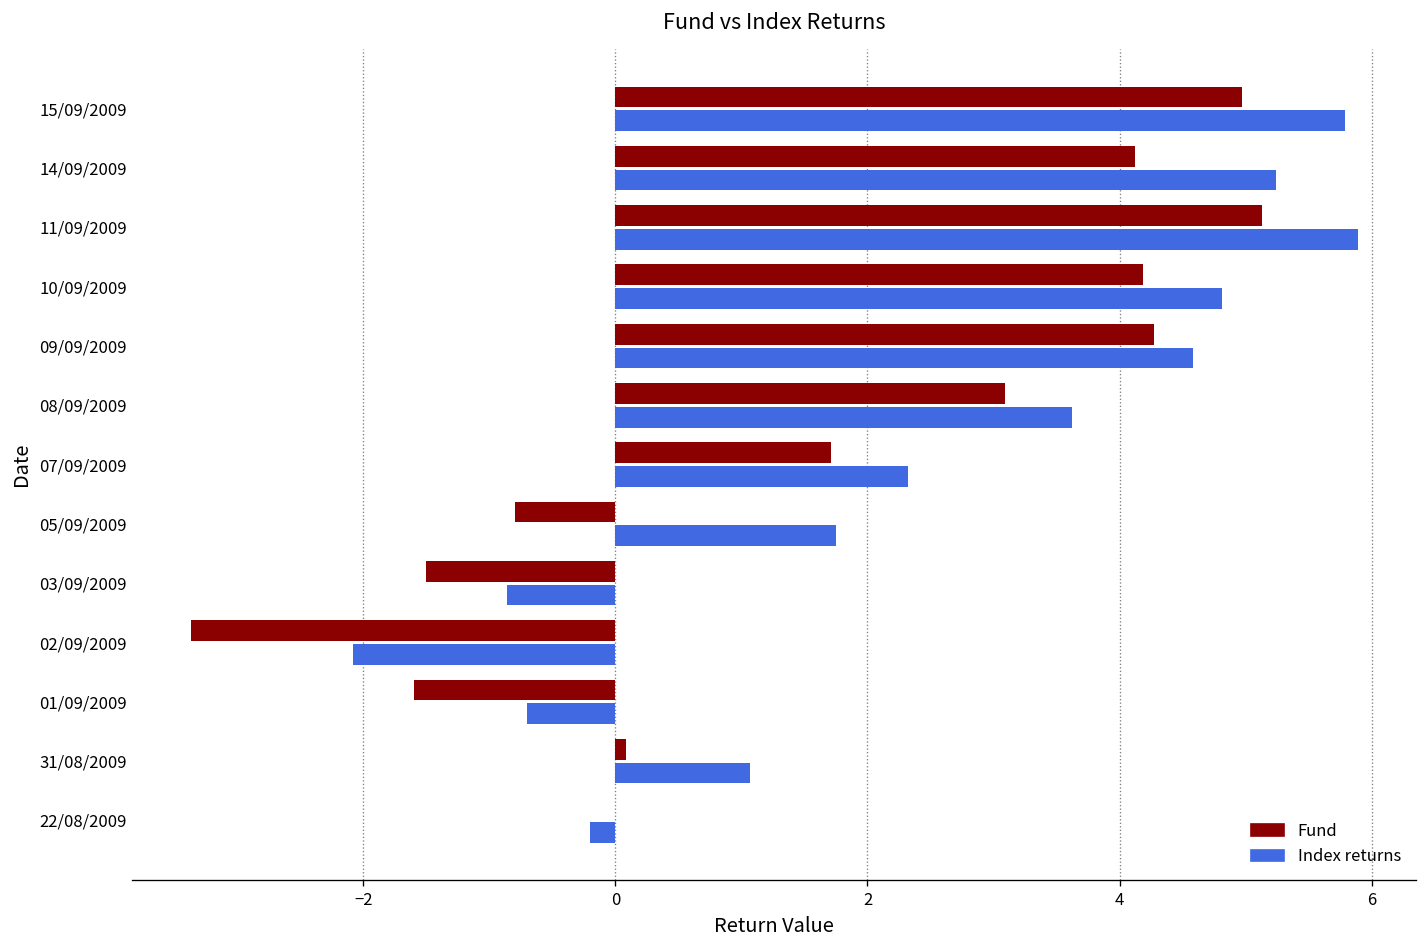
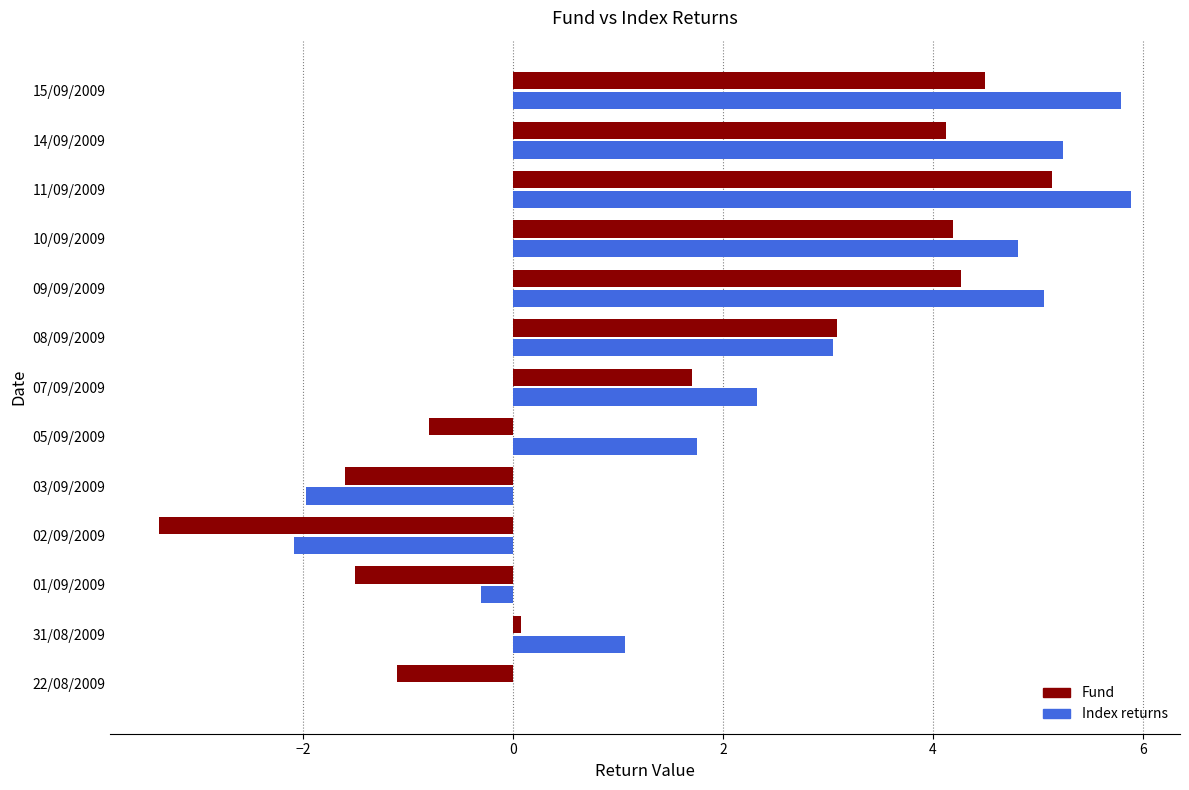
Fund, 15/09/2009: 4.97 -> 4.50
Index returns, 09/09/2009: 4.58 -> 5.06
Index returns, 08/09/2009: 3.62 -> 3.05
Fund, 03/09/2009: -1.50 -> -1.60
Index returns, 03/09/2009: -0.86 -> -1.97
Fund, 01/09/2009: -1.60 -> -1.50
Index returns, 01/09/2009: -0.70 -> -0.30
Fund, 22/08/2009: 0.00 -> -1.10
Index returns, 22/08/2009: -0.20 -> 0.00
